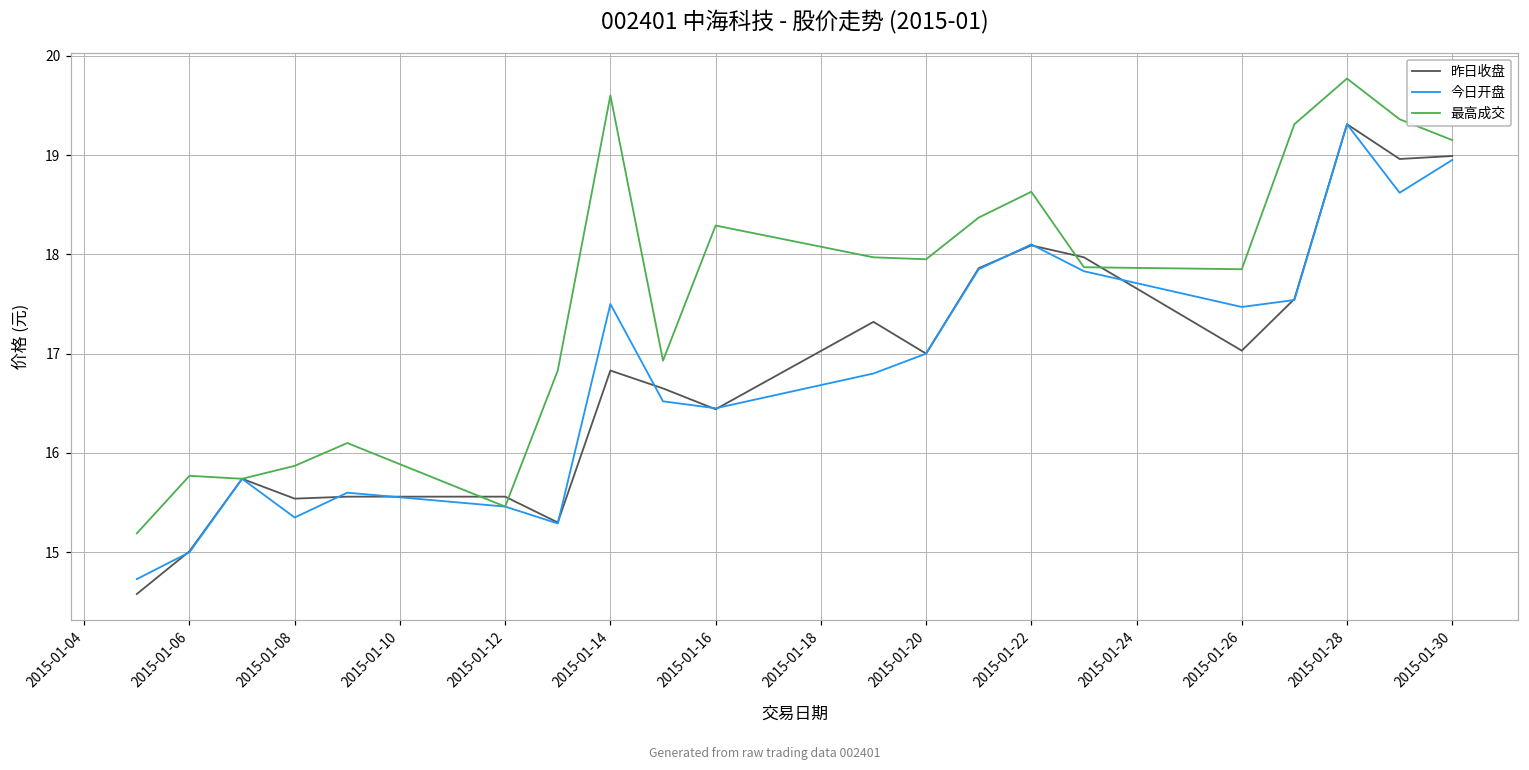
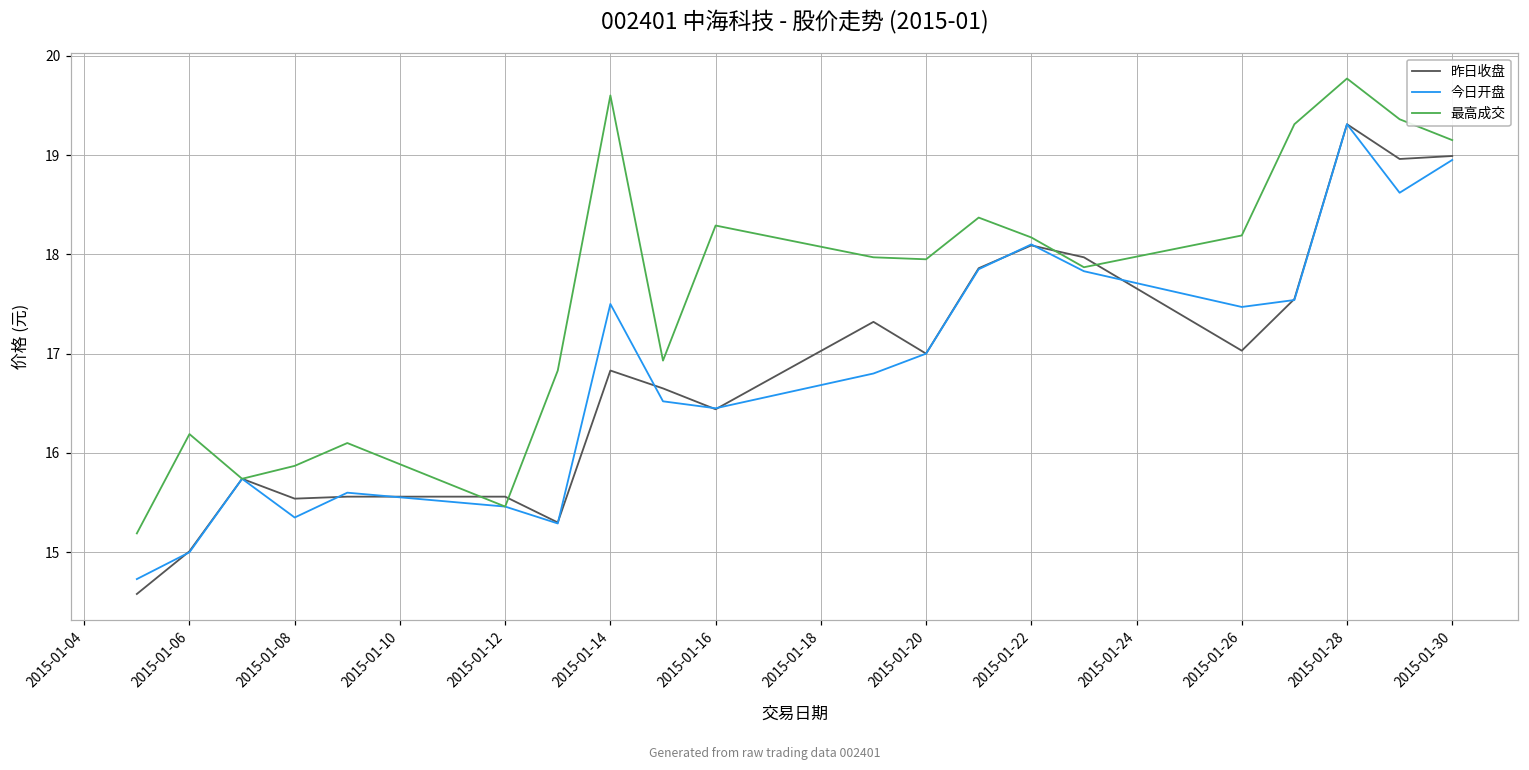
最高成交, 2015-01-06: 15.8 -> 16.2
最高成交, 2015-01-22: 18.6 -> 18.2
最高成交, 2015-01-26: 17.9 -> 18.2
